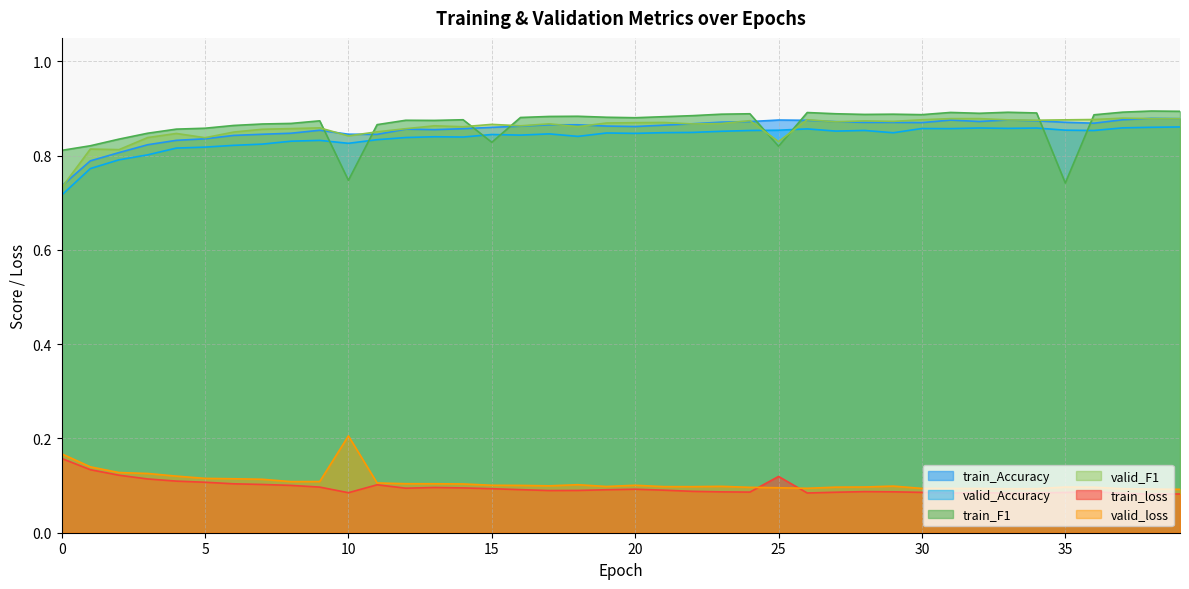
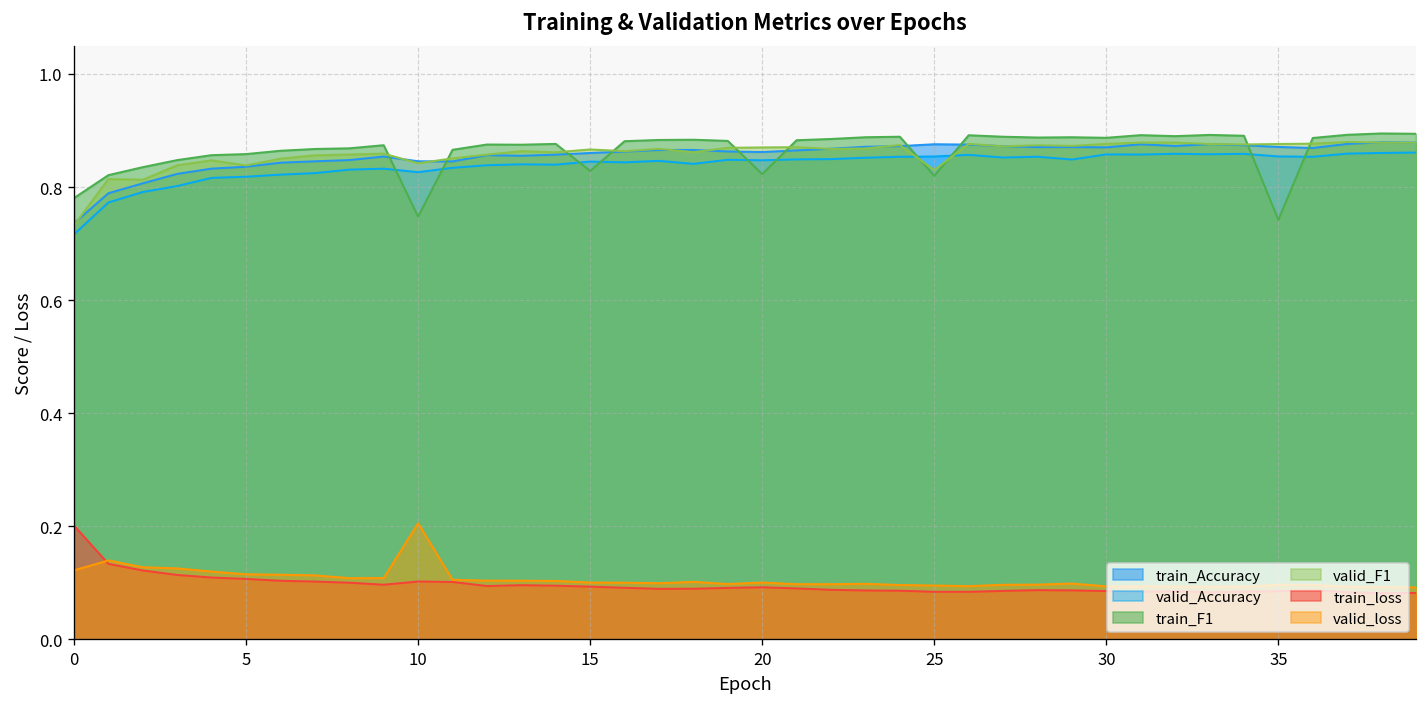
train_F1, 0: 0.81 -> 0.78
train_loss, 0: 0.16 -> 0.20
valid_loss, 0: 0.17 -> 0.12
train_loss, 10: 0.08 -> 0.10
train_F1, 20: 0.88 -> 0.82
train_loss, 25: 0.12 -> 0.08
